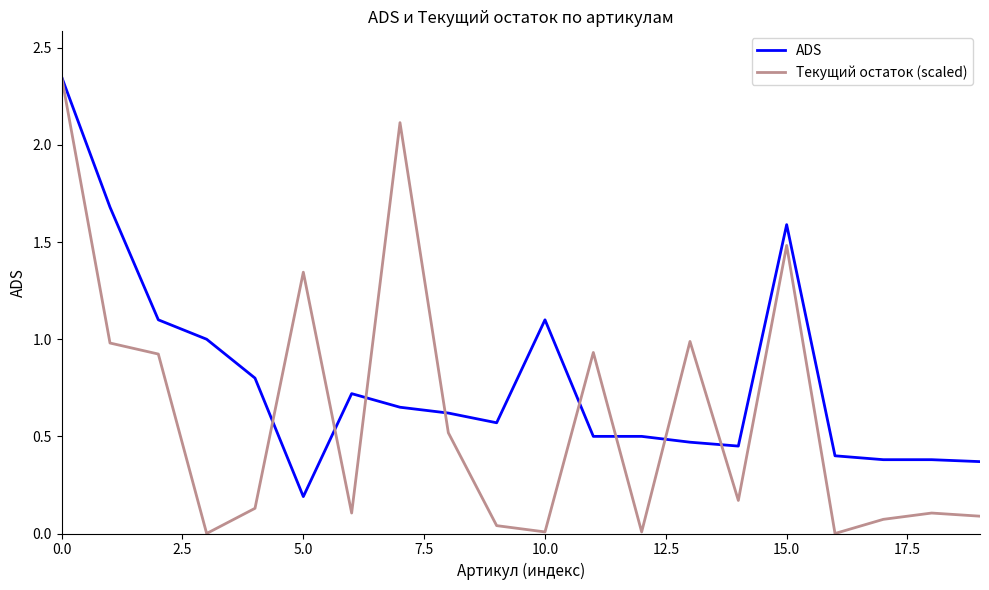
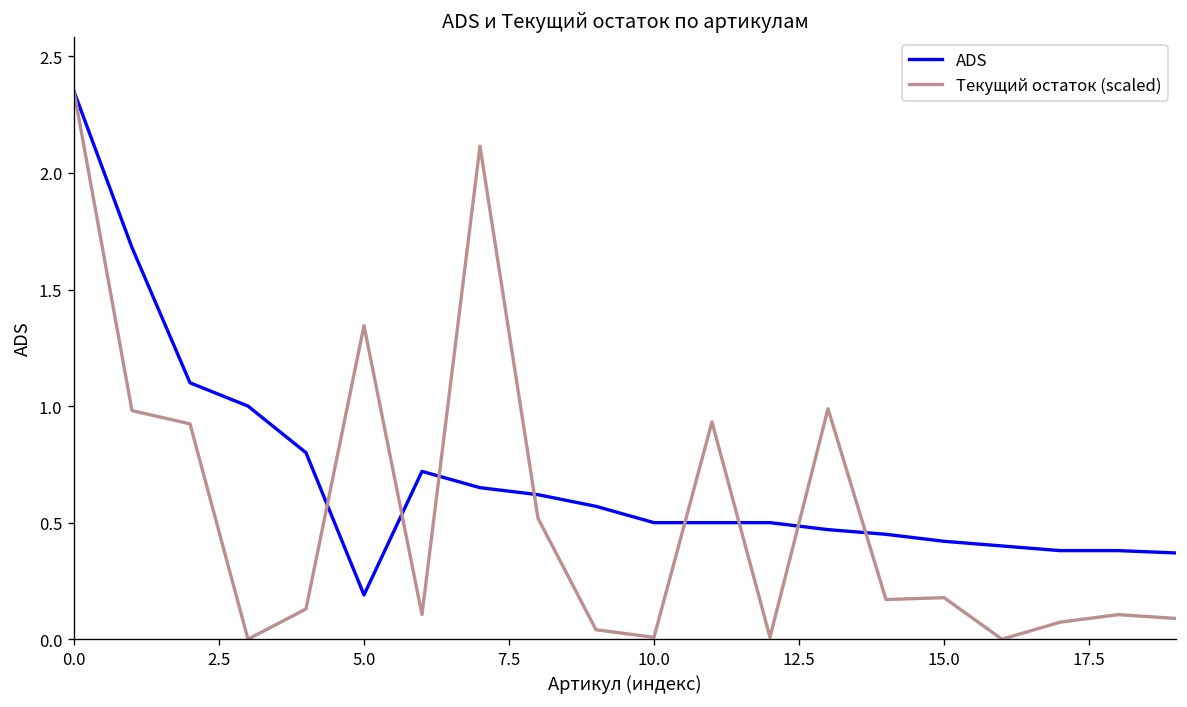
ADS, 10.0: 1.1 -> 0.5
ADS, 15.0: 1.59 -> 0.42
Текущий остаток (scaled), 15.0: 1.48 -> 0.18
